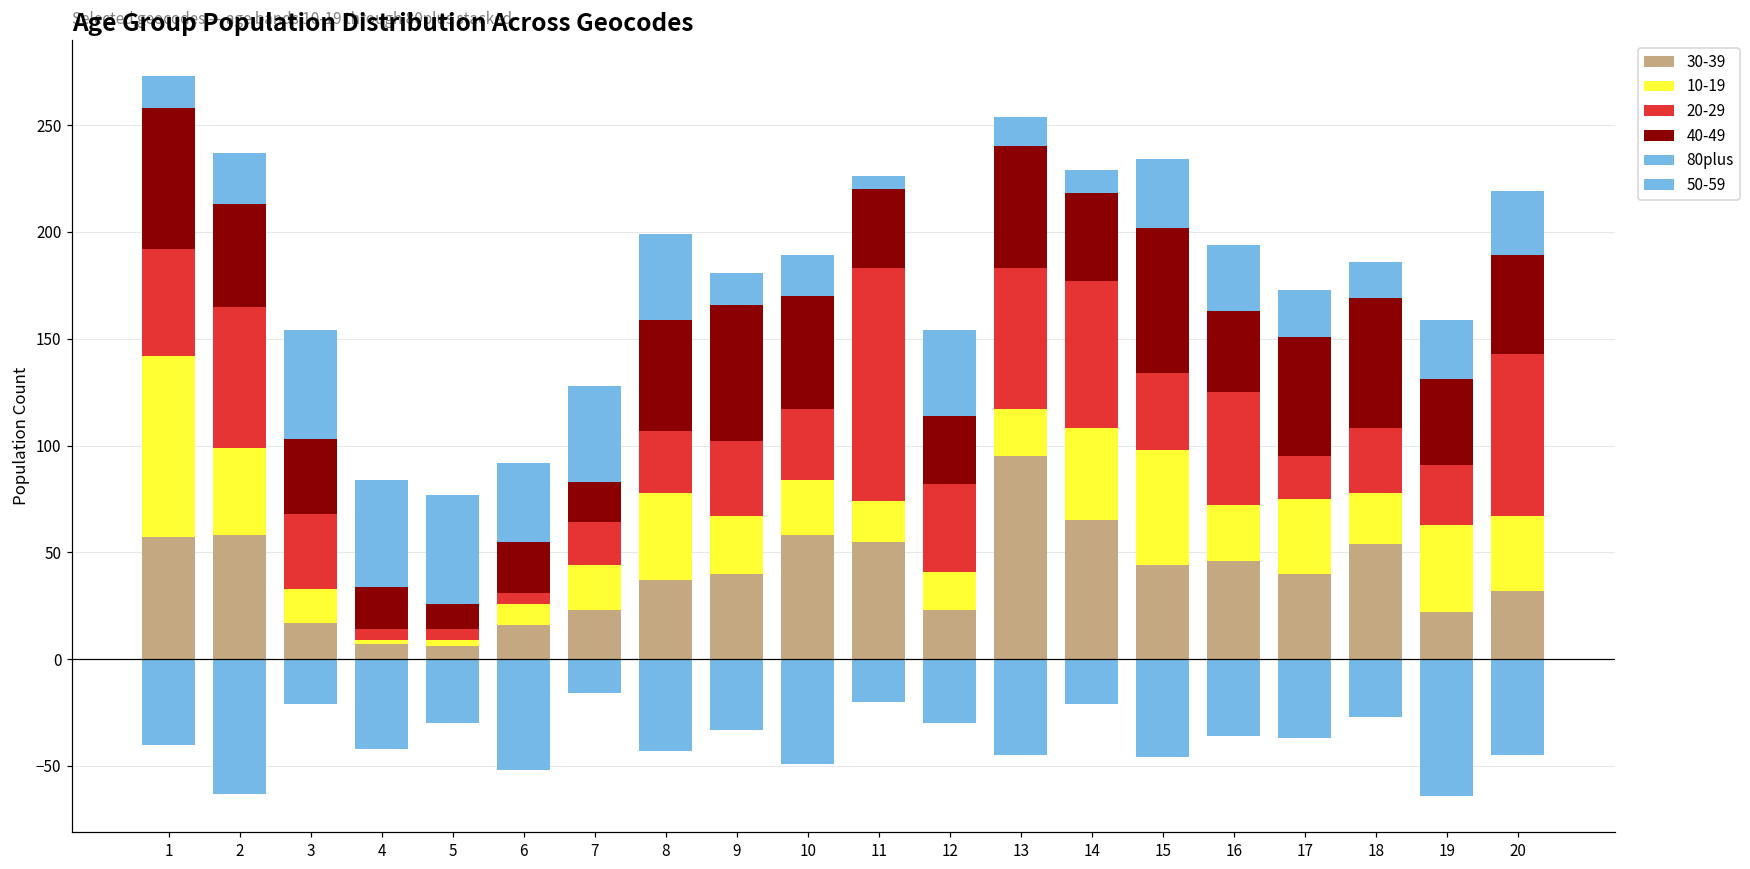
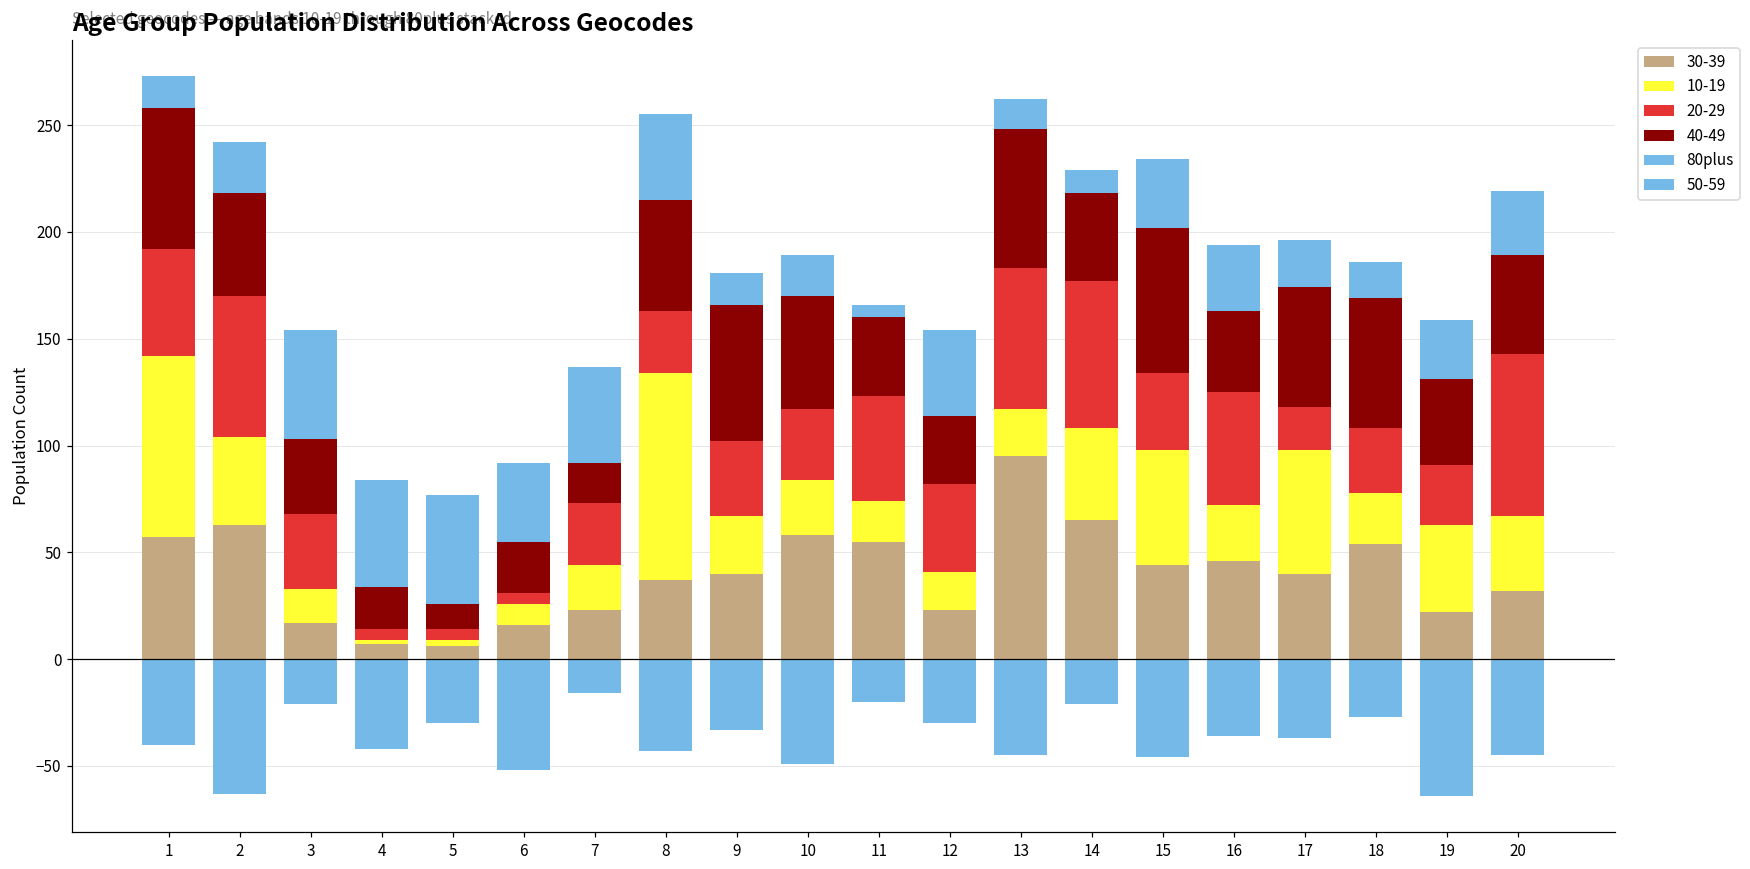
30-39, 2: 58 -> 63
20-29, 7: 20 -> 29
10-19, 8: 41 -> 97
20-29, 11: 109 -> 49
40-49, 13: 57 -> 65
10-19, 17: 35 -> 58
